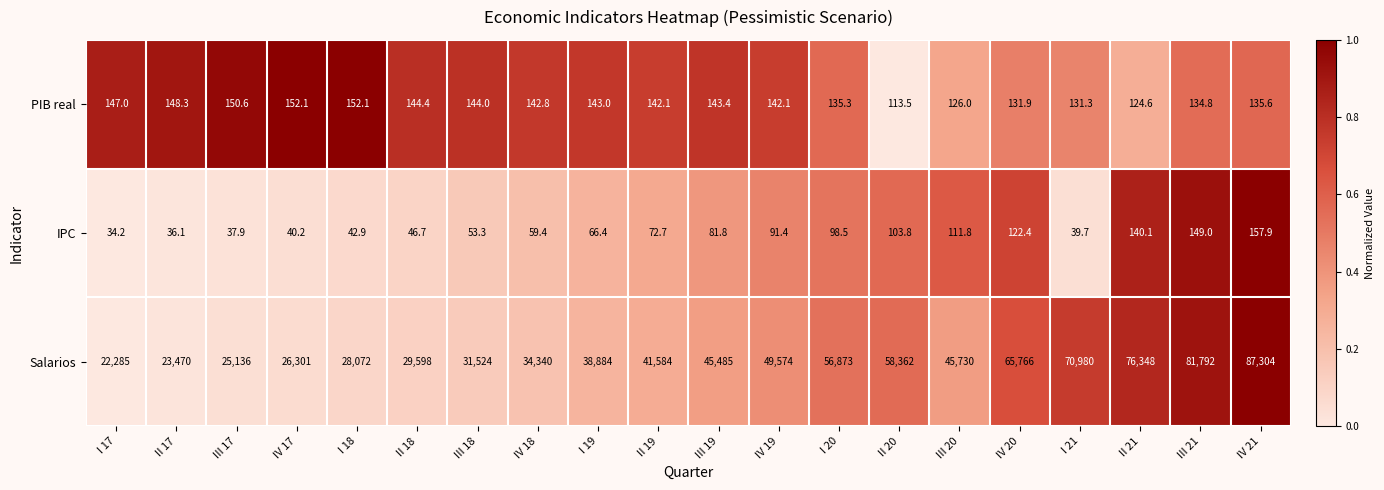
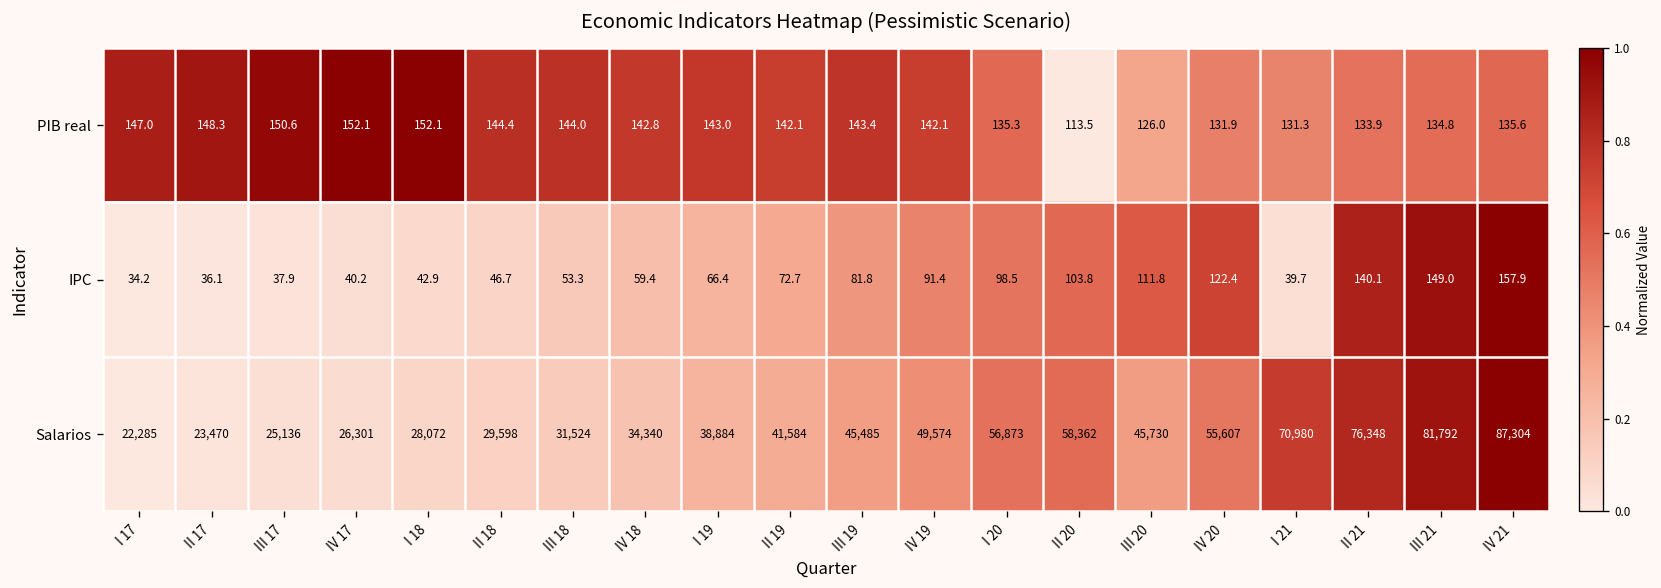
PIB real, II 21: 124.6 -> 133.9
Salarios, IV 20: 65,766 -> 55,607
